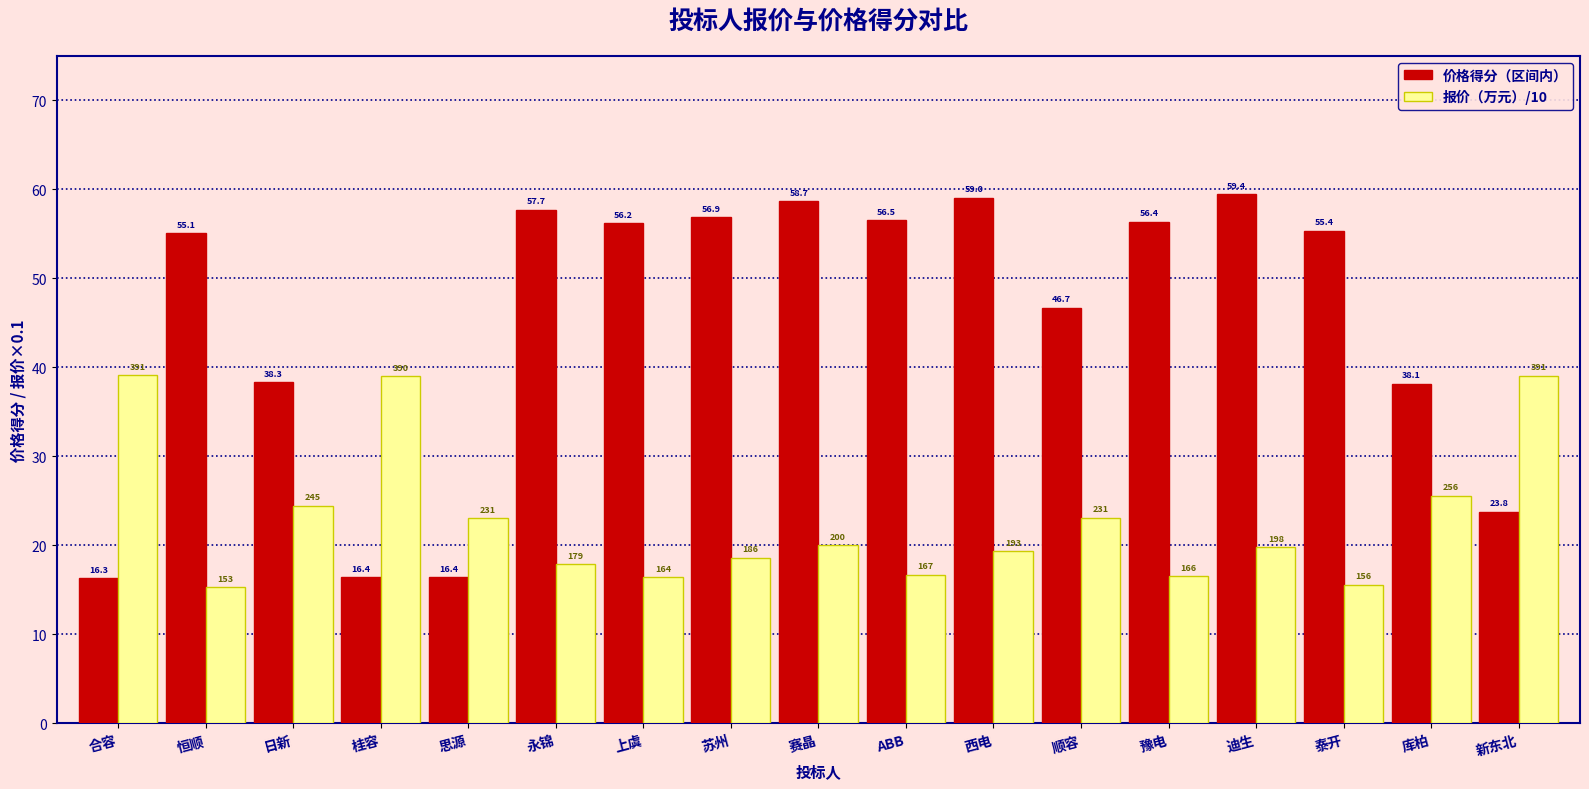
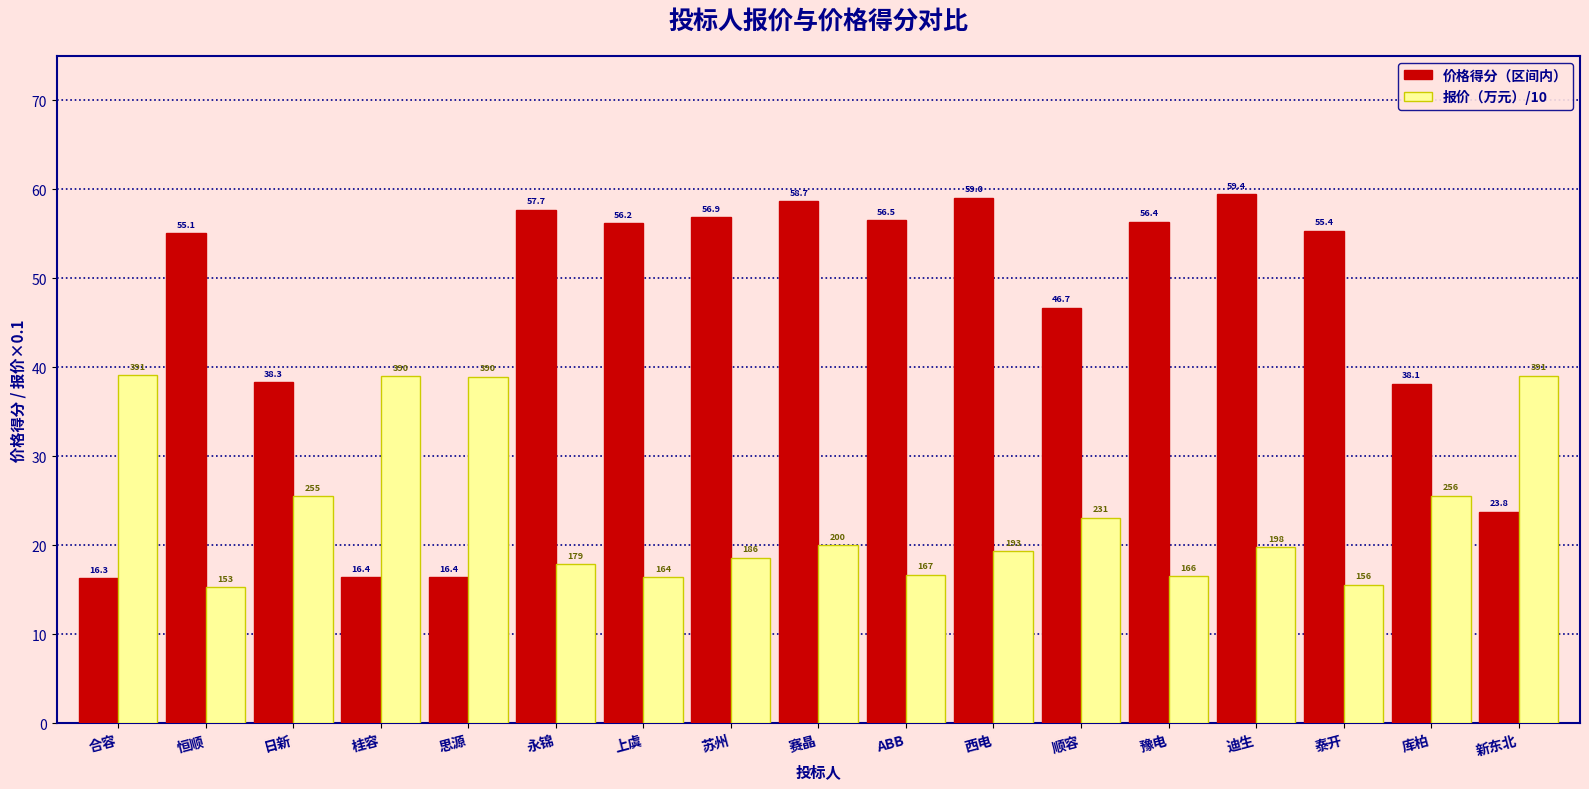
报价（万元）/10, 日新: 245 -> 255
报价（万元）/10, 思源: 231 -> 390
